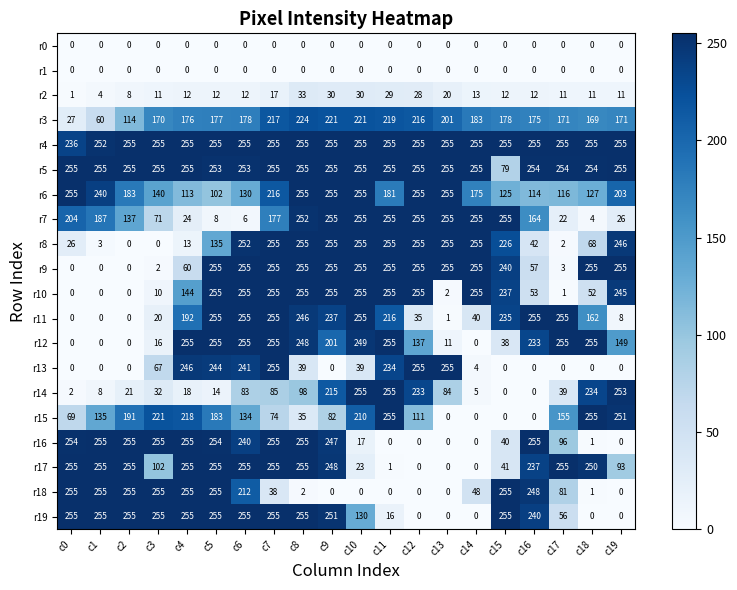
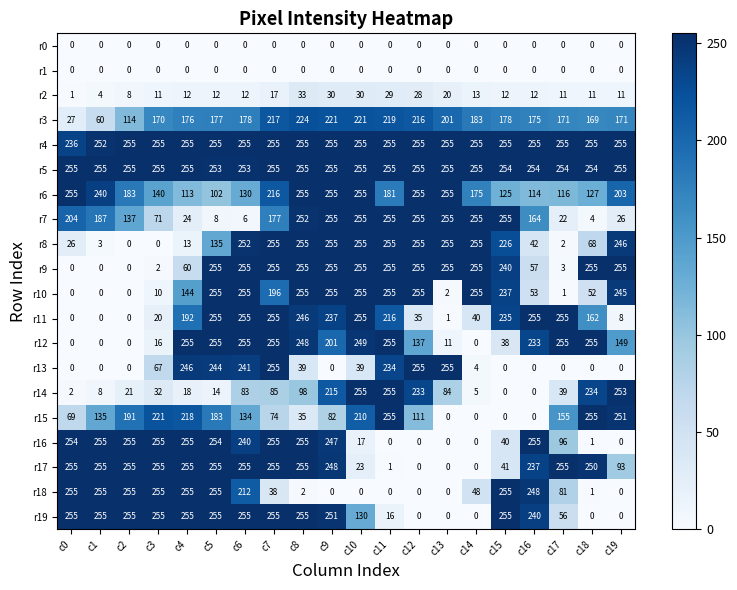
r5, c15: 79 -> 254
r10, c7: 255 -> 196
r17, c3: 102 -> 255
